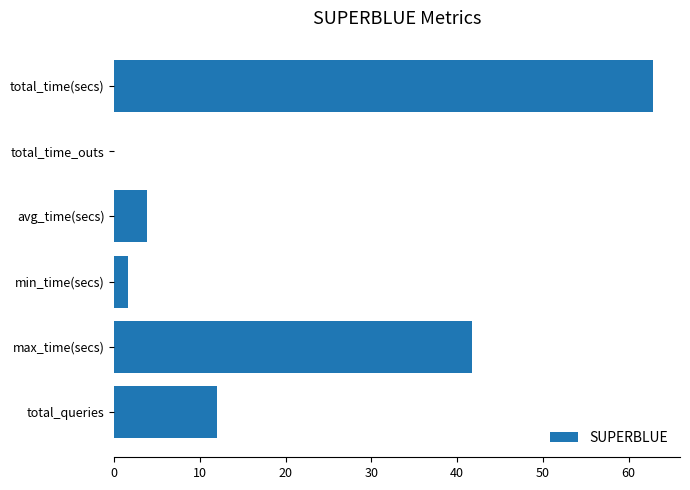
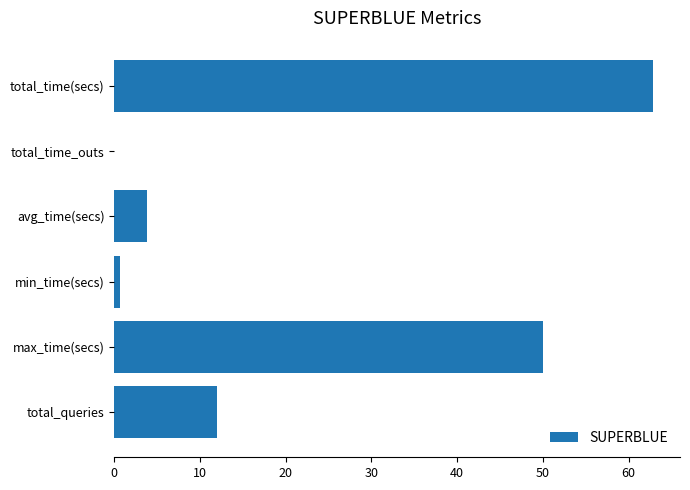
min_time(secs): 2 -> 1
max_time(secs): 42 -> 50
